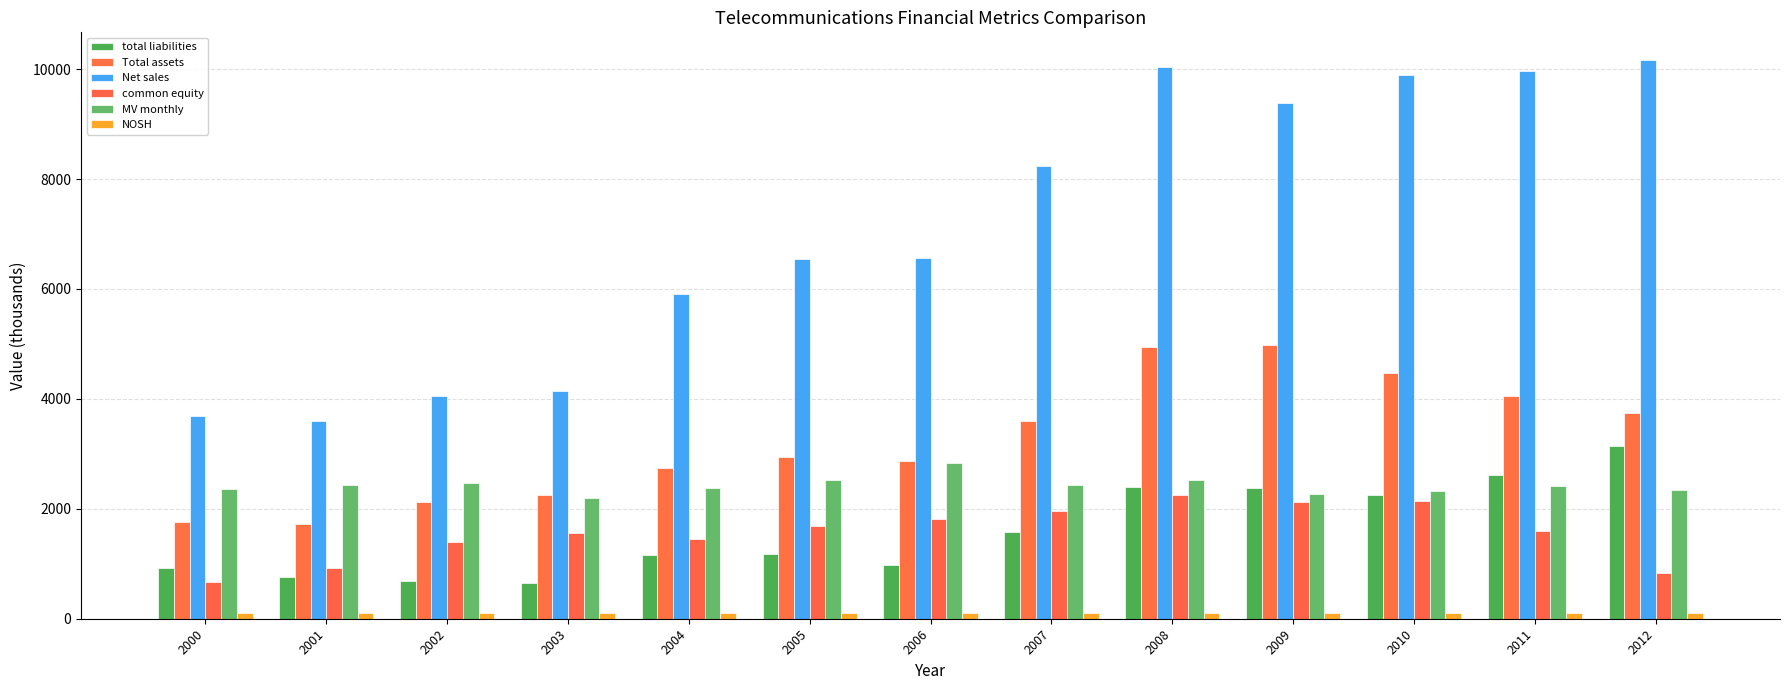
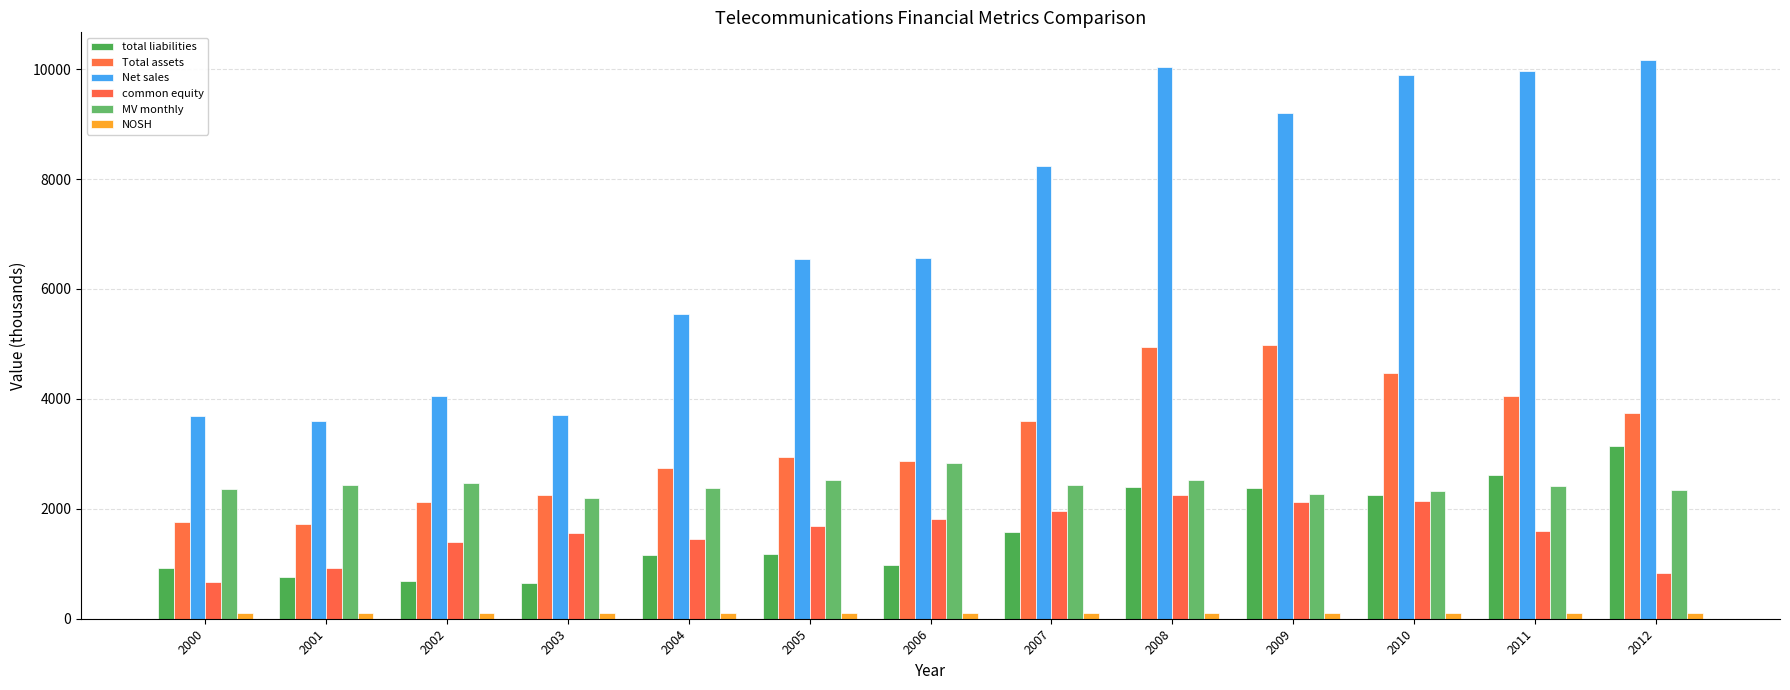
Net sales, 2003: 4100 -> 3700
Net sales, 2004: 5900 -> 5600
Net sales, 2009: 9400 -> 9200
